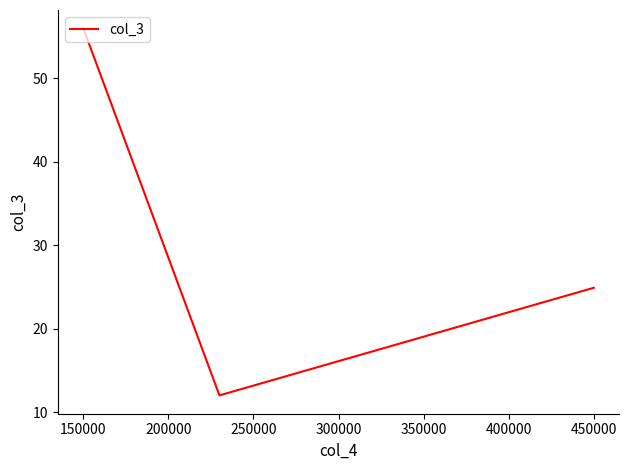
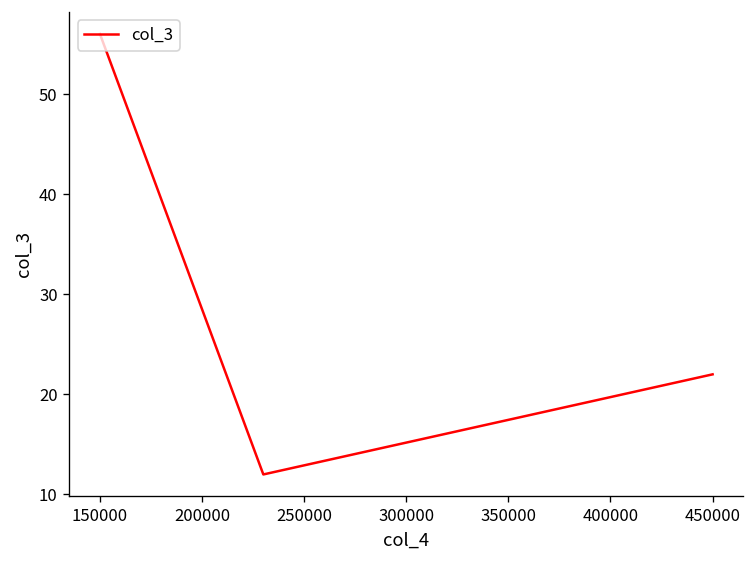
450000: 25 -> 22
